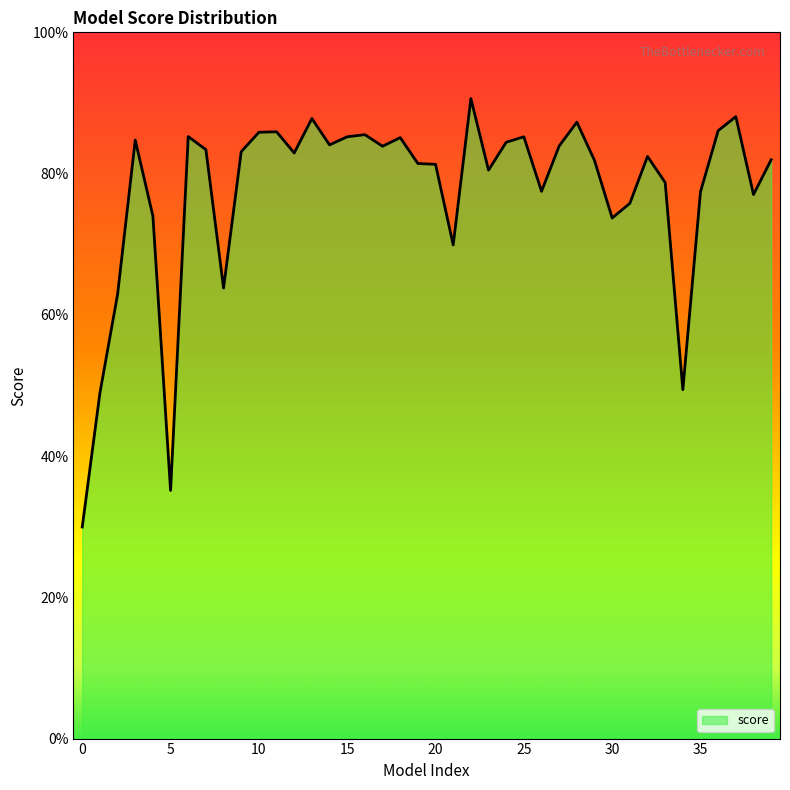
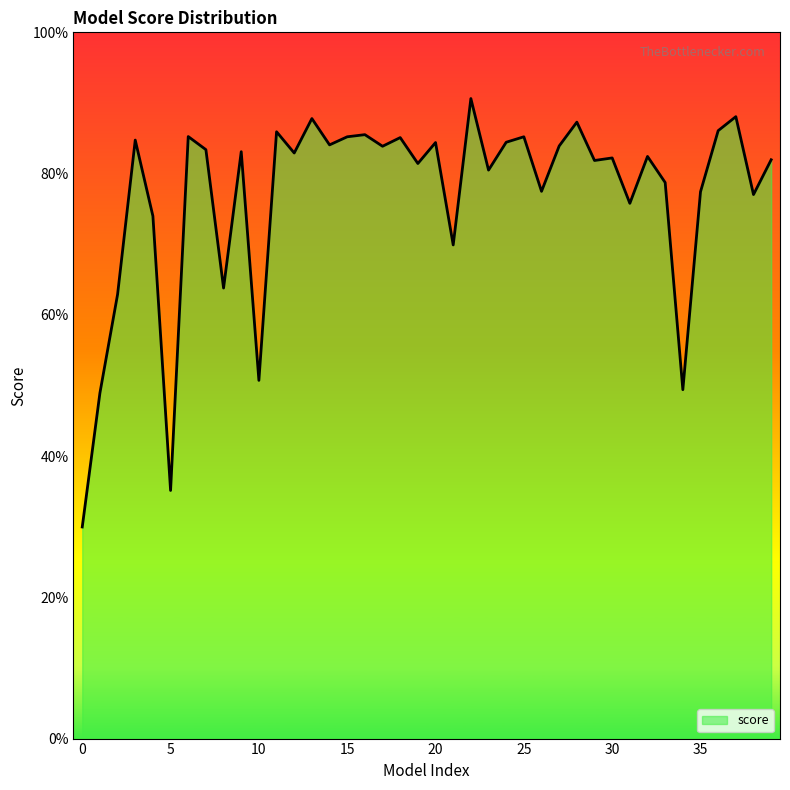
10: 86% -> 51%
20: 81% -> 84%
30: 74% -> 82%
